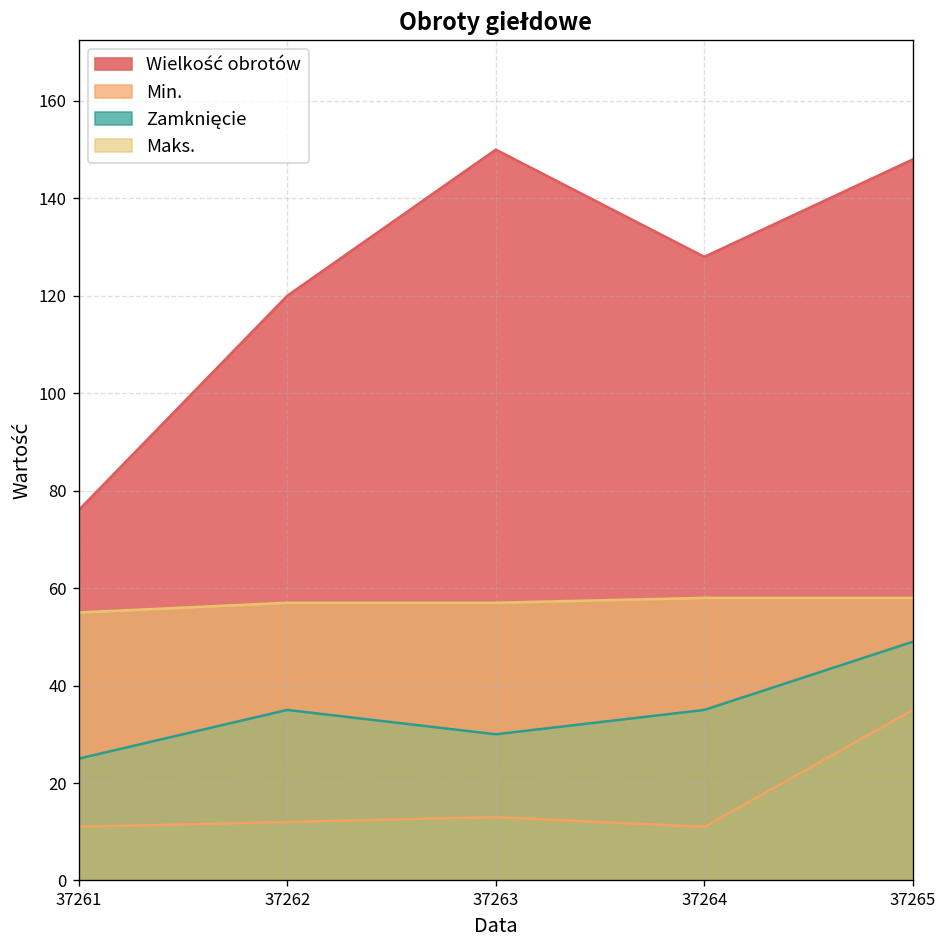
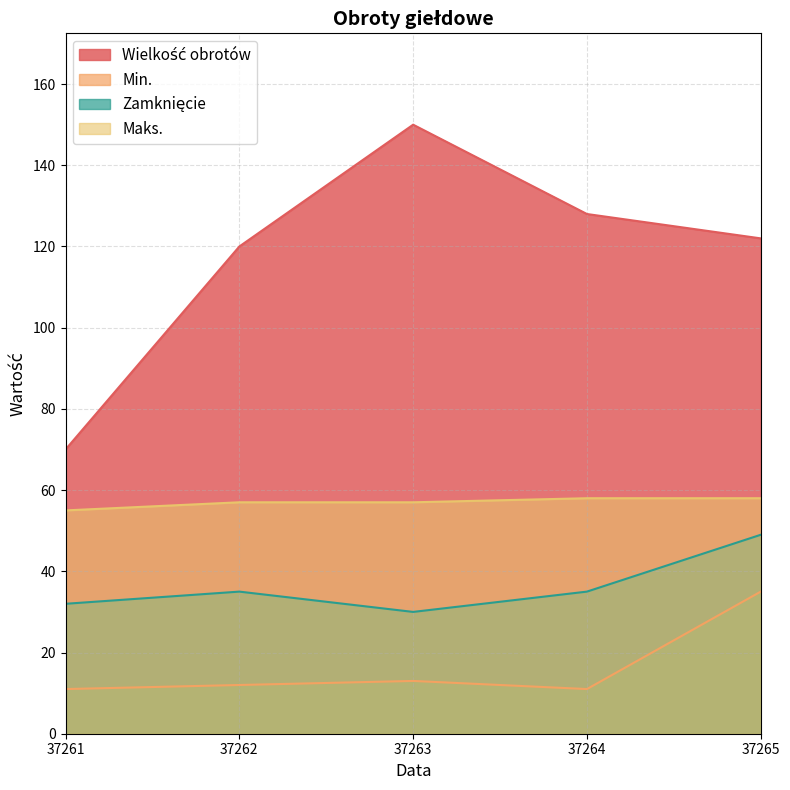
Wielkość obrotów, 37261: 76 -> 70
Zamknięcie, 37261: 25 -> 32
Wielkość obrotów, 37265: 148 -> 122
